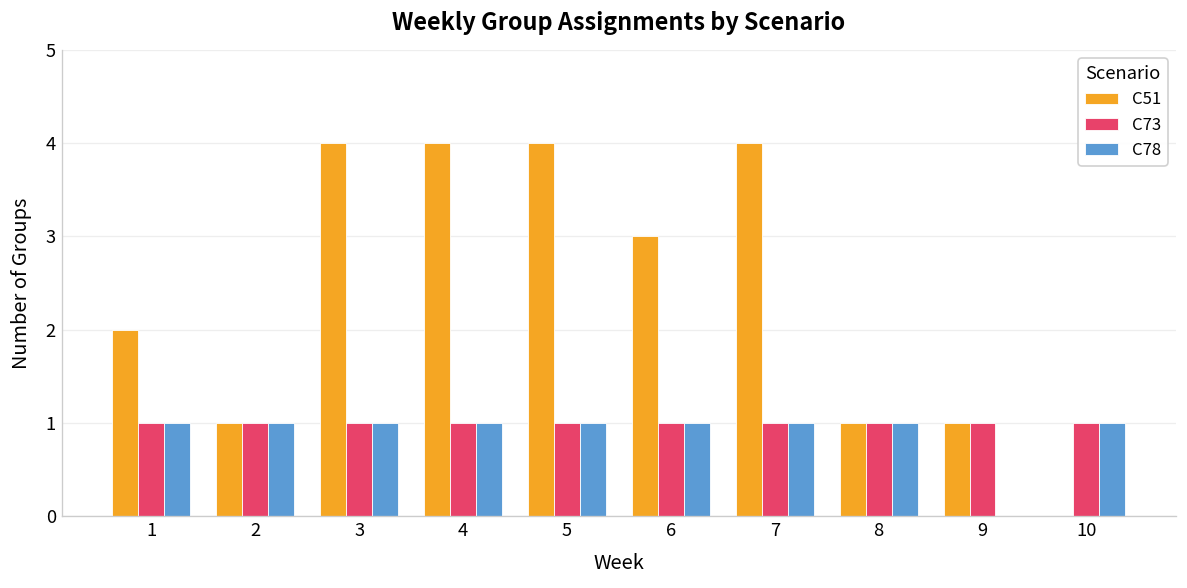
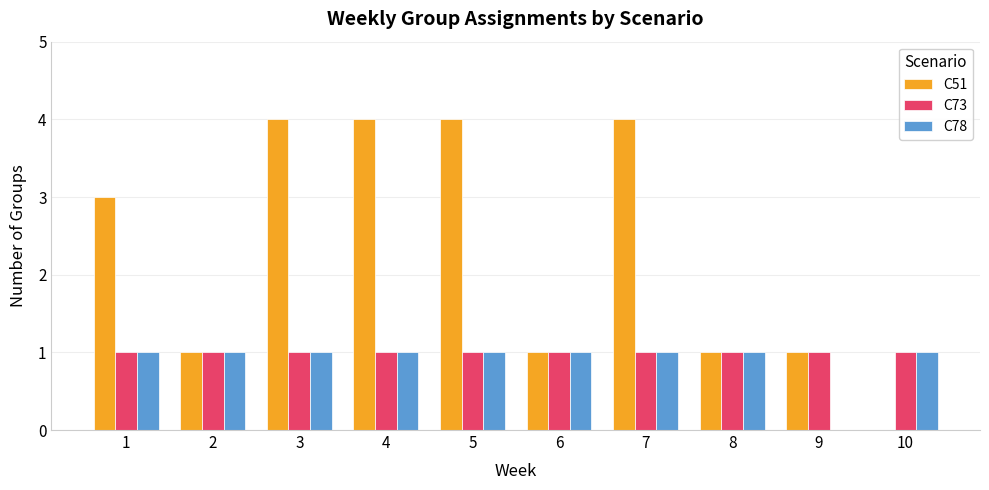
C51, 1: 2 -> 3
C51, 6: 3 -> 1
